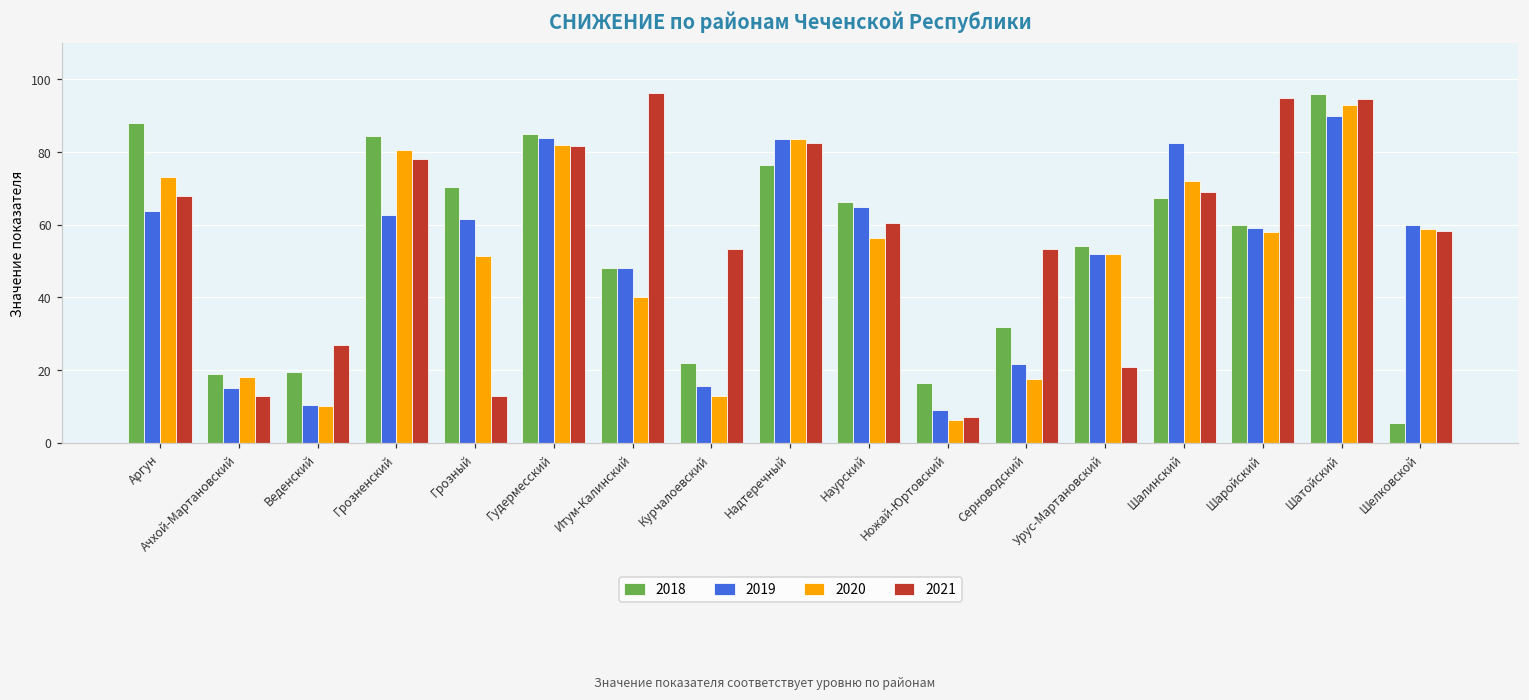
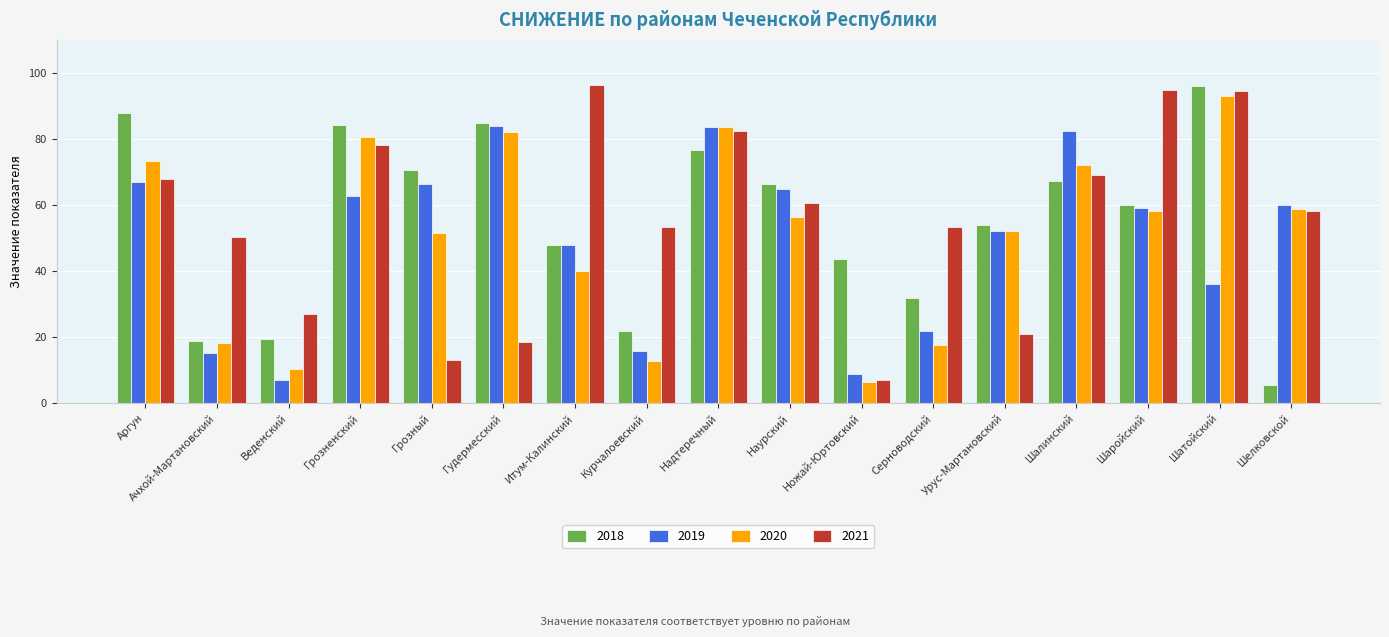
2019, Аргун: 64 -> 67
2021, Ачхой-Мартановский: 13 -> 50
2019, Веденский: 10 -> 7
2019, Грозный: 62 -> 66
2021, Гудермесский: 82 -> 19
2018, Ножай-Юртовский: 16 -> 44
2019, Шатойский: 90 -> 36
